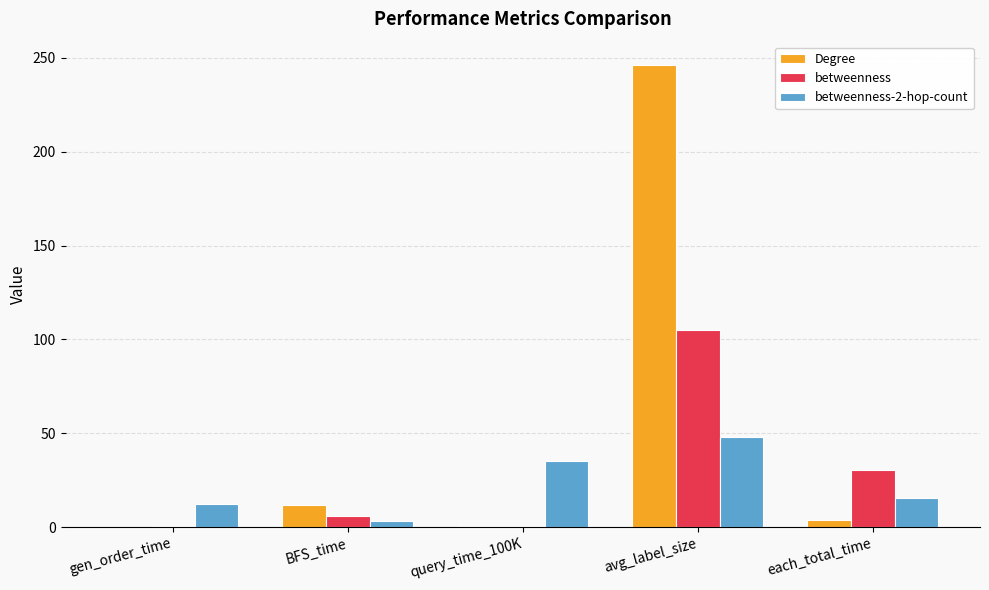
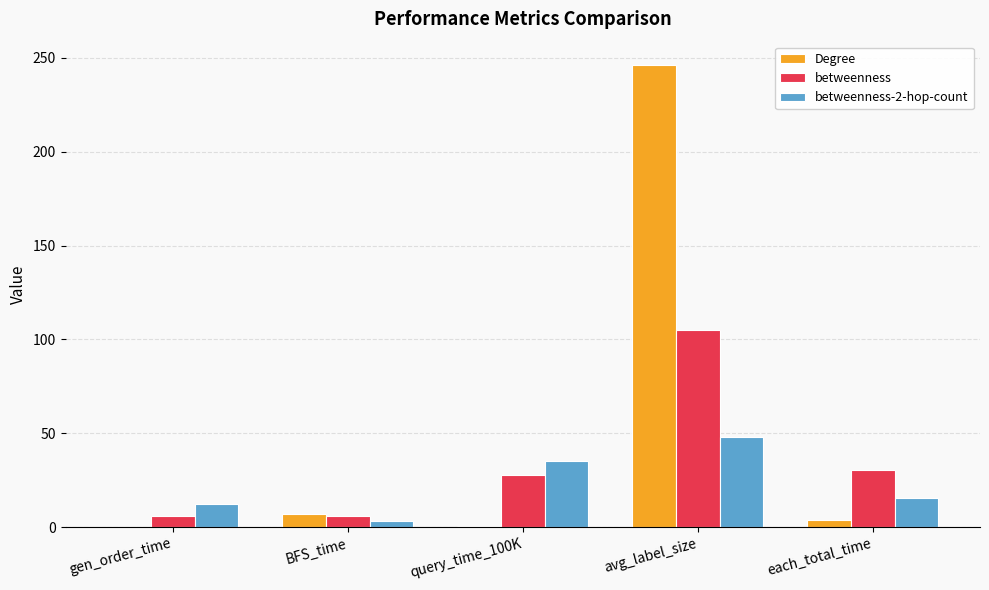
betweenness, gen_order_time: 0 -> 6
Degree, BFS_time: 12 -> 7
betweenness, query_time_100K: 0 -> 28
